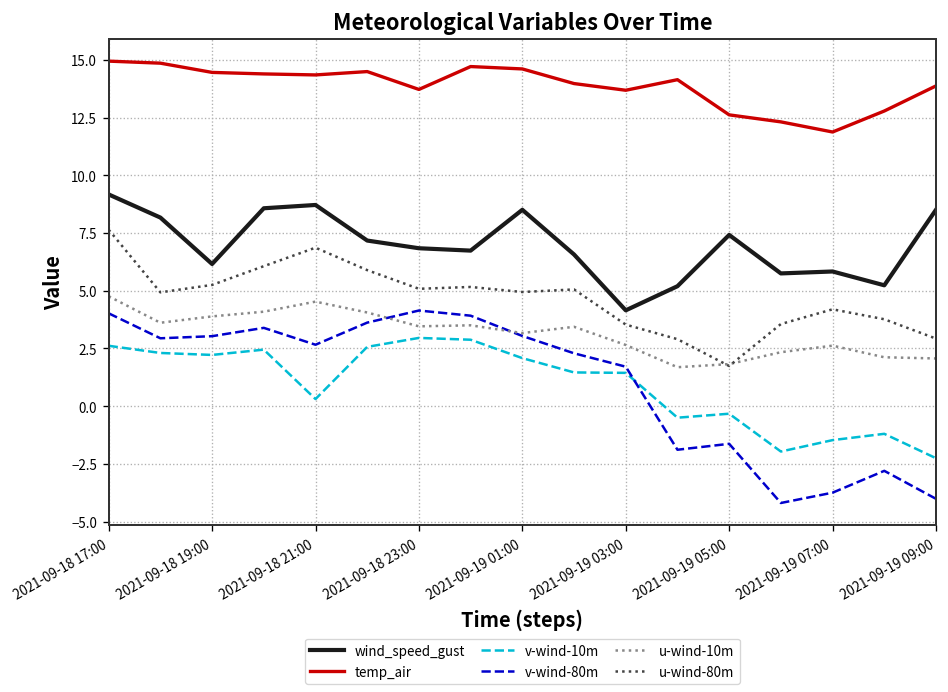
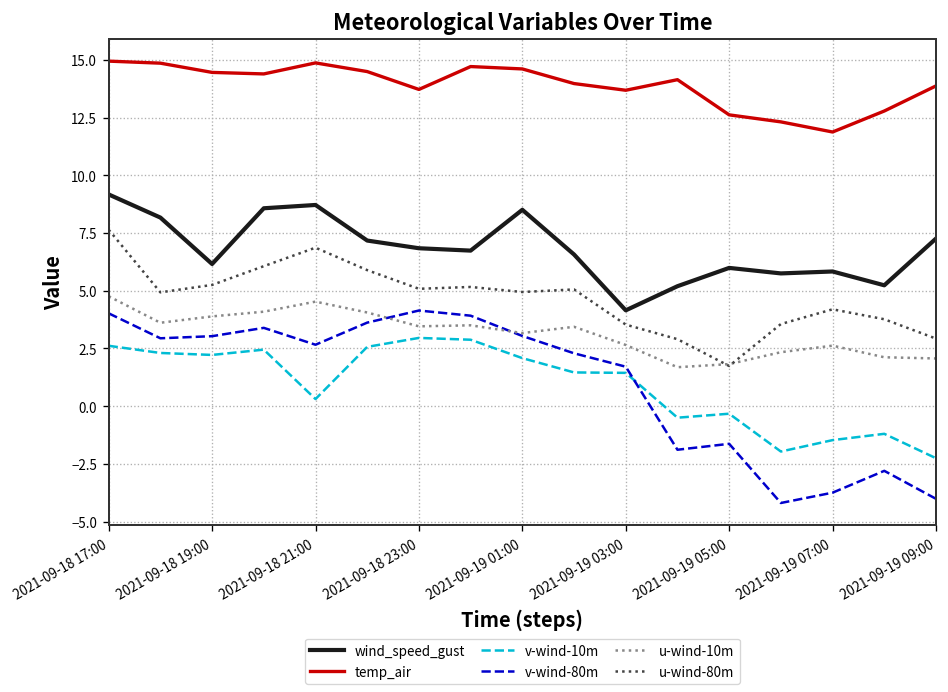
temp_air, 2021-09-18 21:00: 14.3 -> 14.9
wind_speed_gust, 2021-09-19 05:00: 7.4 -> 6.0
wind_speed_gust, 2021-09-19 09:00: 8.5 -> 7.3
